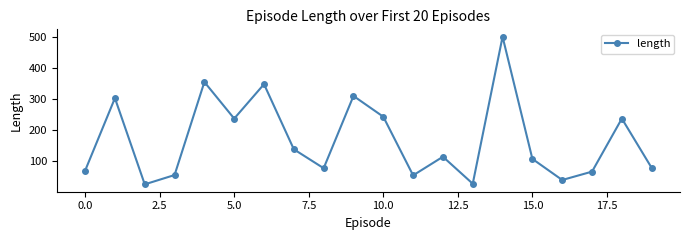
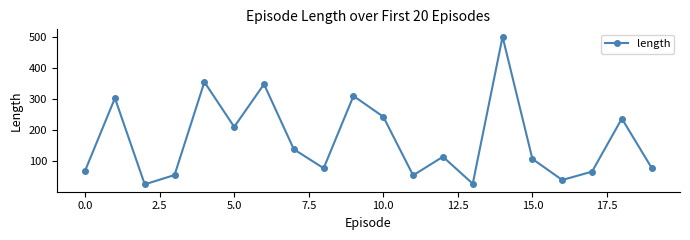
5.0: 240 -> 210
